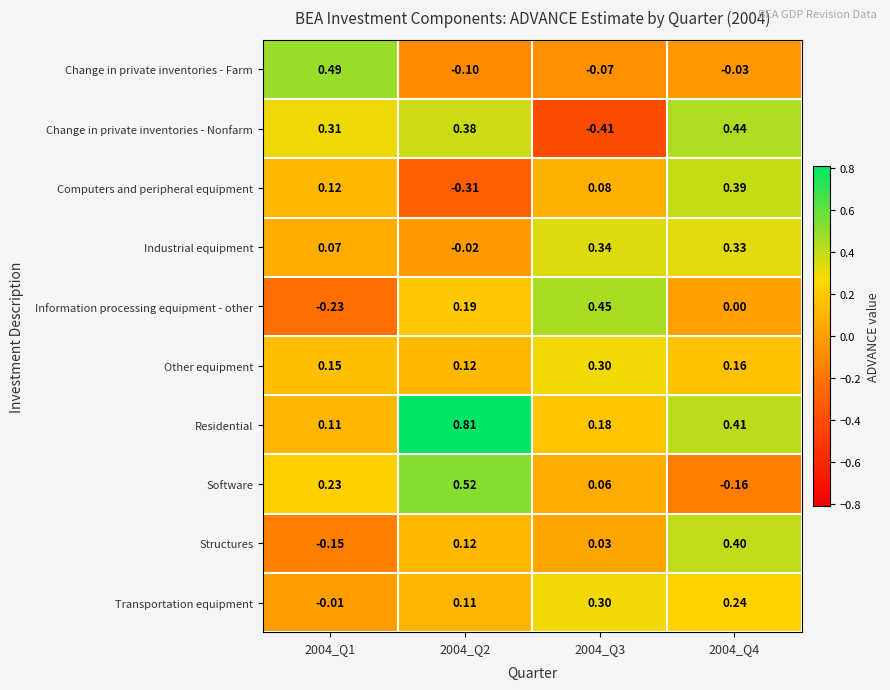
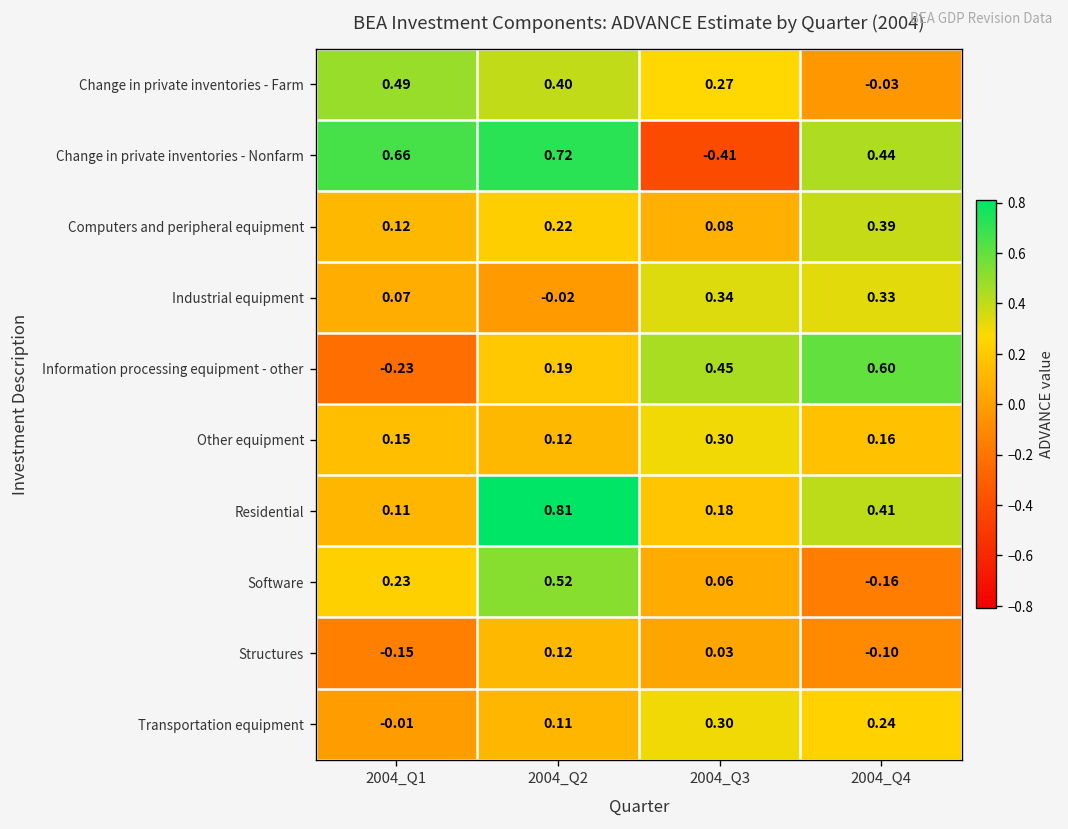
Change in private inventories - Farm, 2004_Q2: -0.10 -> 0.40
Change in private inventories - Farm, 2004_Q3: -0.07 -> 0.27
Change in private inventories - Nonfarm, 2004_Q1: 0.31 -> 0.66
Change in private inventories - Nonfarm, 2004_Q2: 0.38 -> 0.72
Computers and peripheral equipment, 2004_Q2: -0.31 -> 0.22
Information processing equipment - other, 2004_Q4: 0.00 -> 0.60
Structures, 2004_Q4: 0.40 -> -0.10
